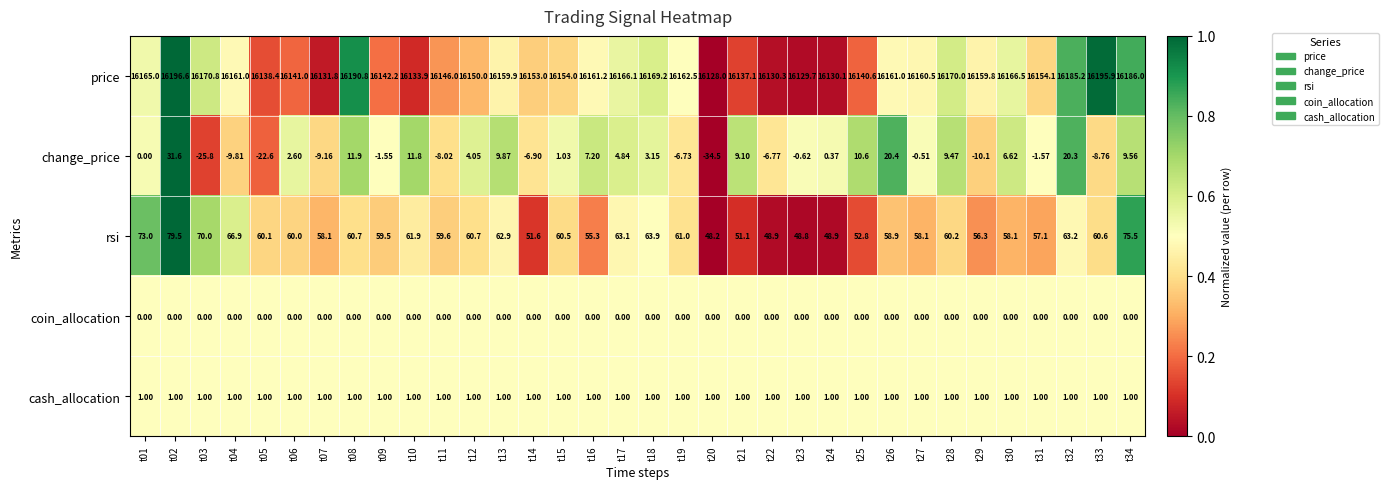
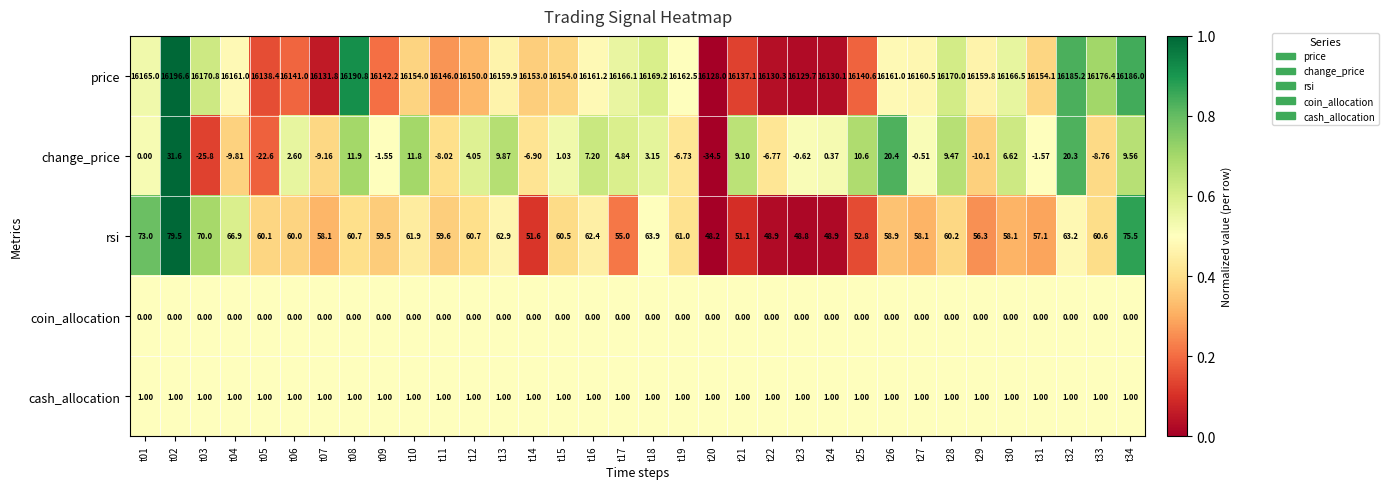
price, t10: 16133.9 -> 16154.0
price, t33: 16195.9 -> 16176.4
rsi, t16: 55.3 -> 62.4
rsi, t17: 63.1 -> 55.0
